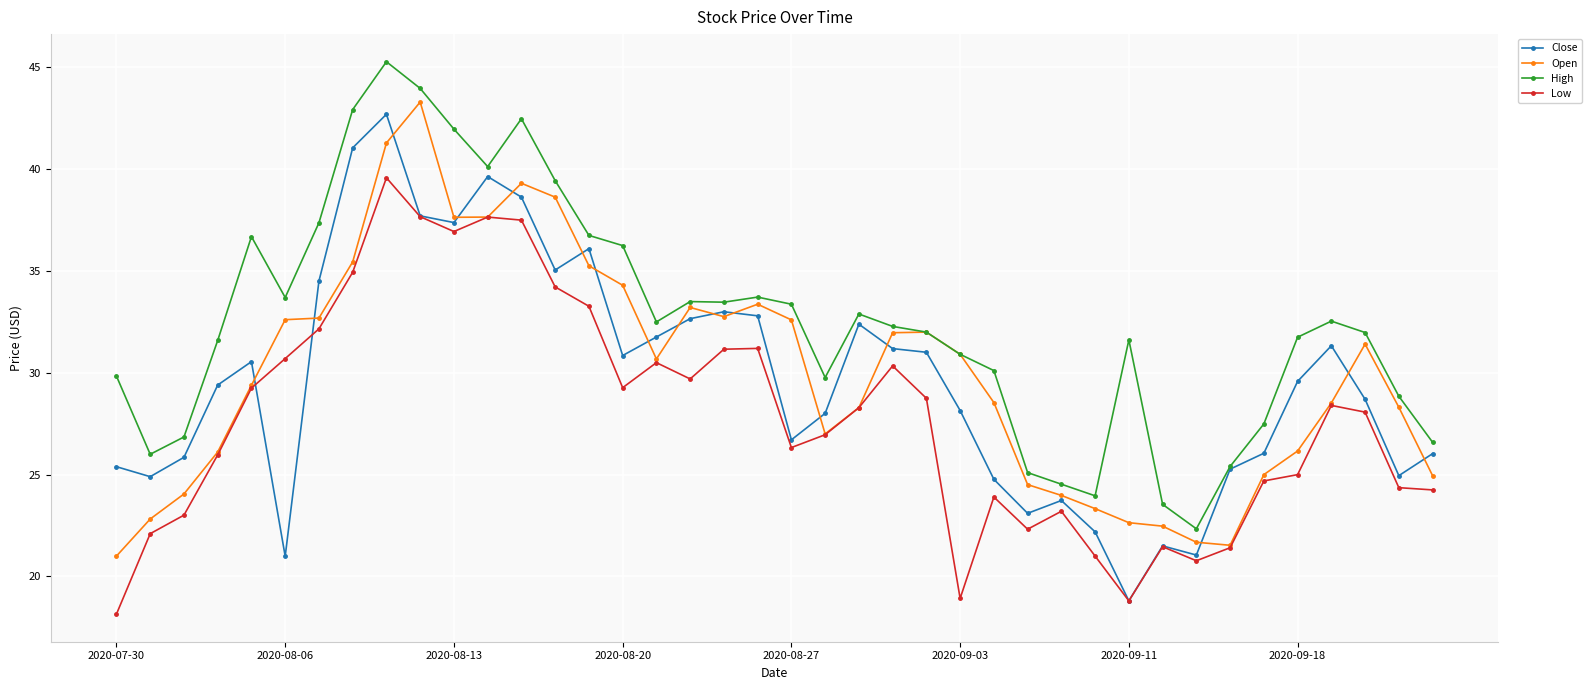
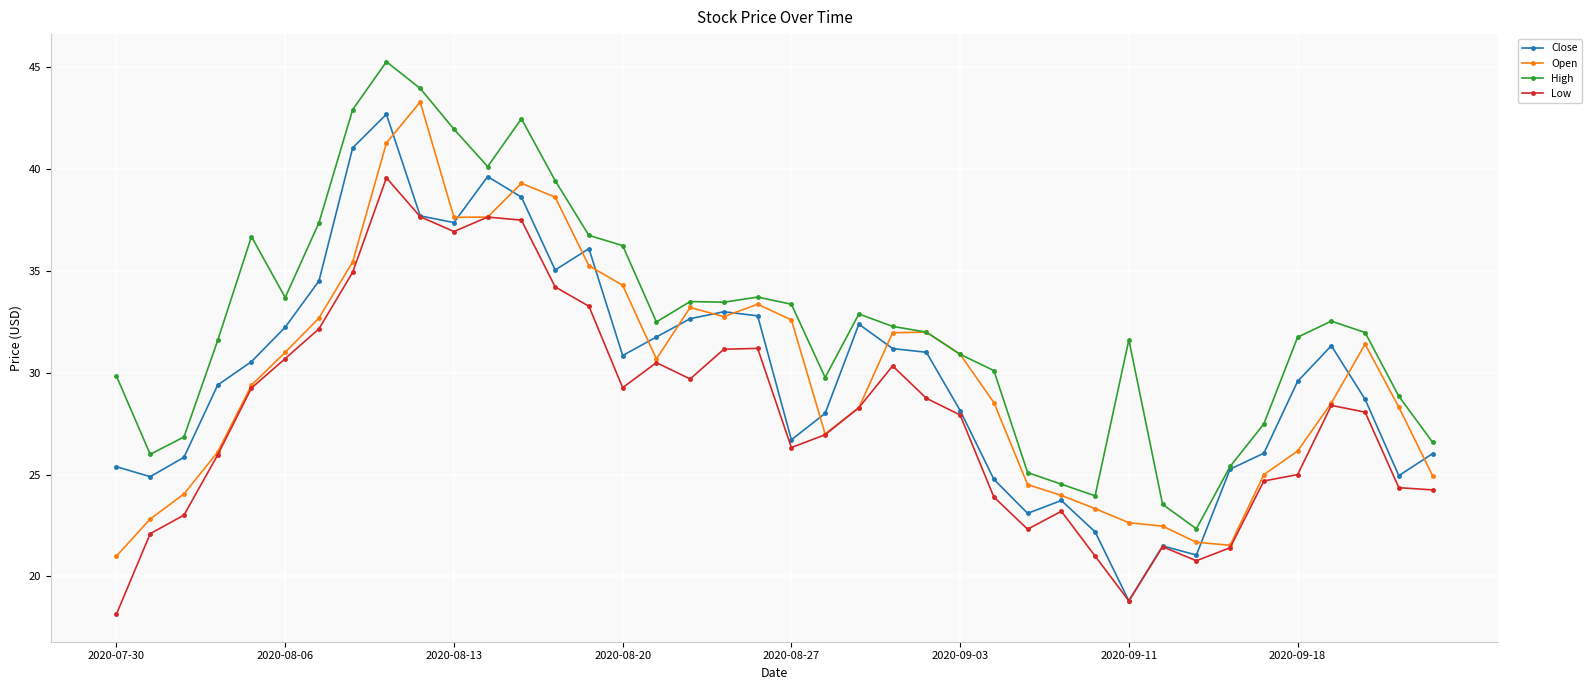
Close, 2020-08-06: 21.0 -> 32.2
Open, 2020-08-06: 32.6 -> 31.0
Low, 2020-09-03: 18.9 -> 27.9
